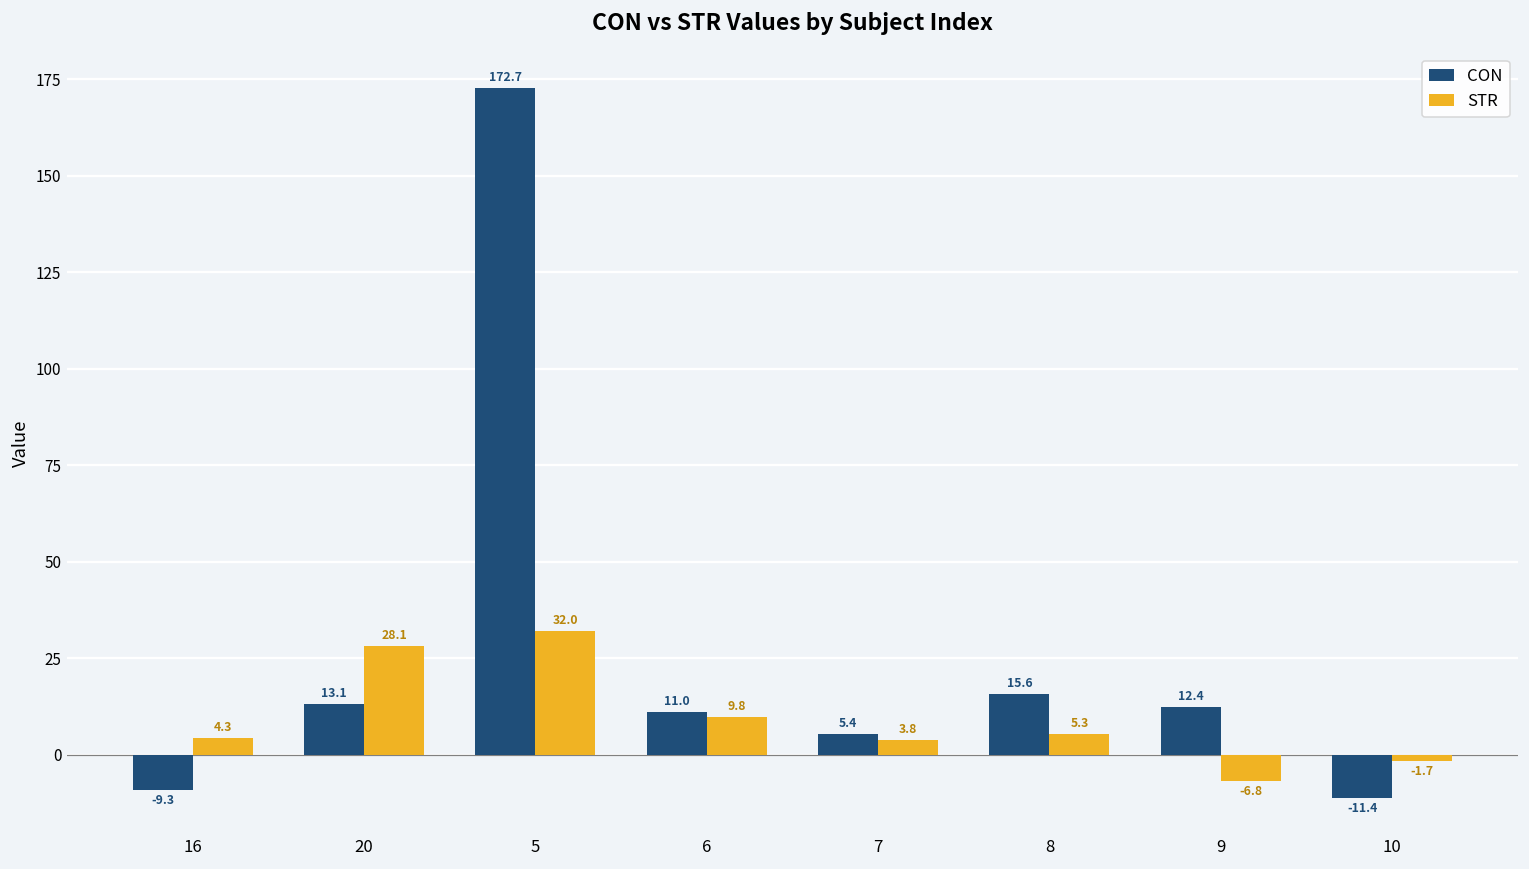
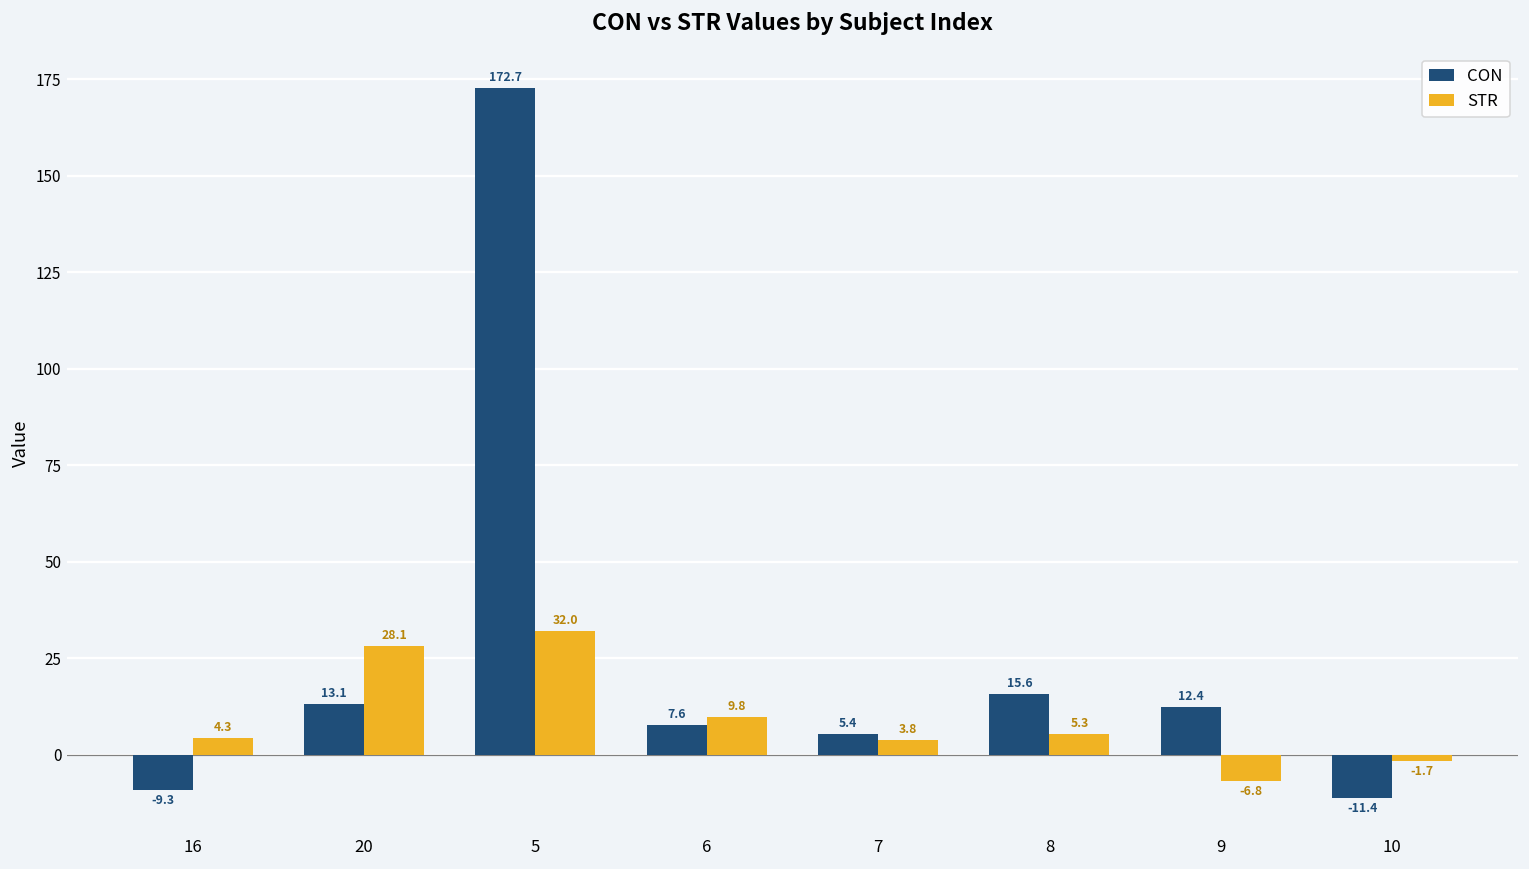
CON, 6: 11.0 -> 7.6
